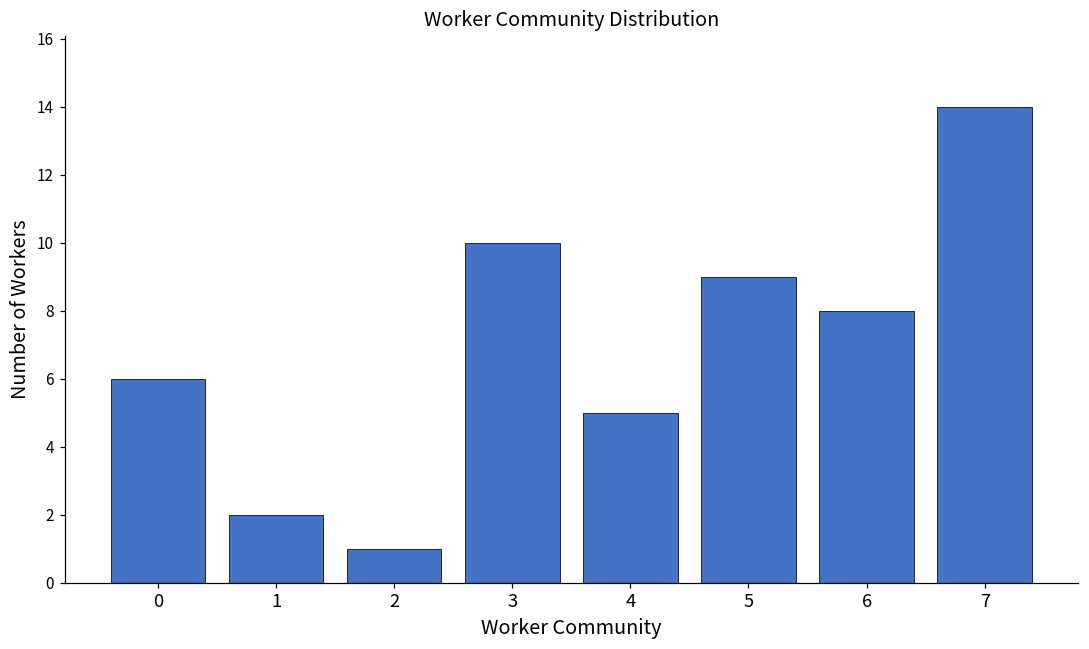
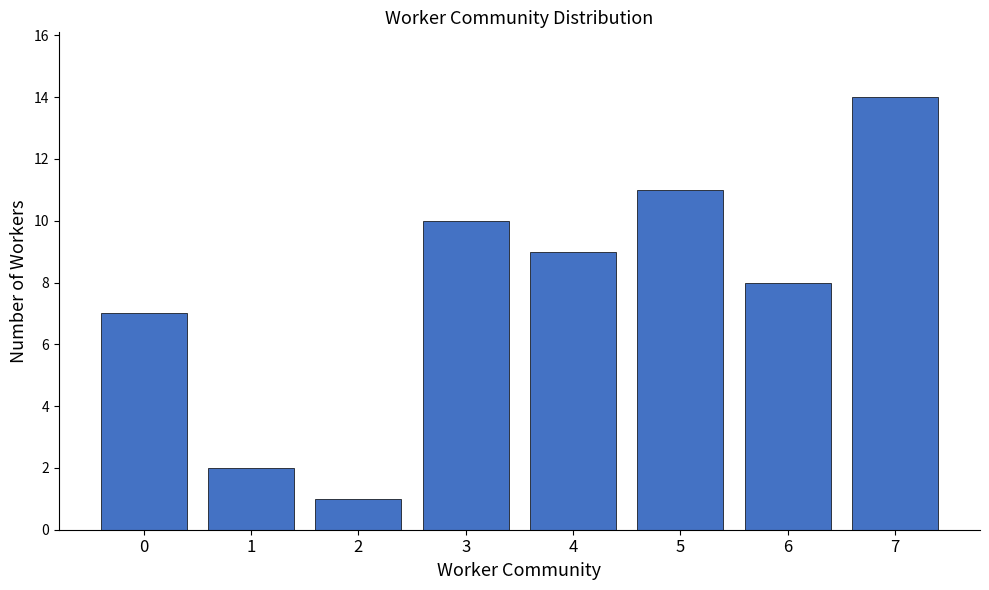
0: 6 -> 7
4: 5 -> 9
5: 9 -> 11
